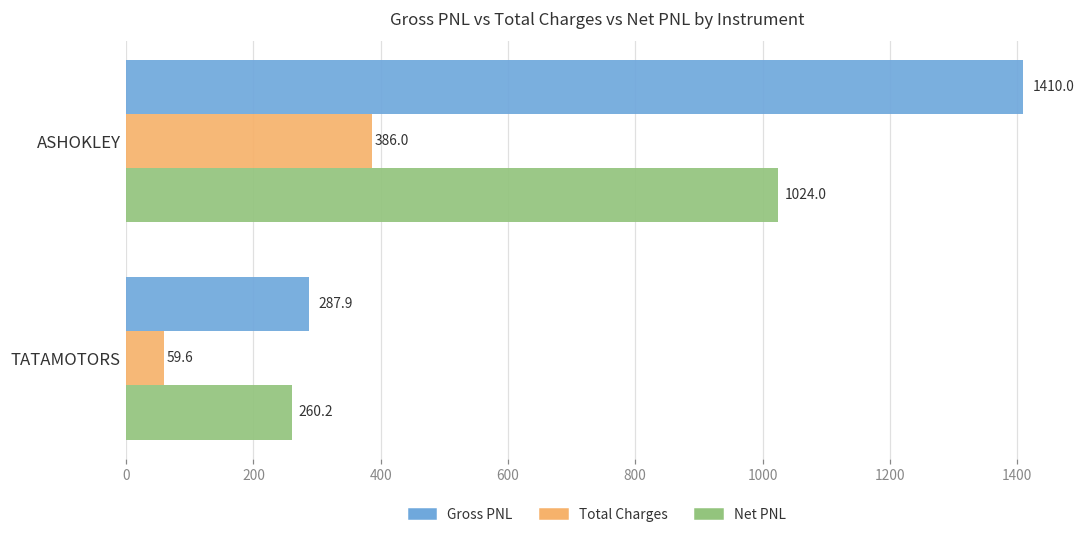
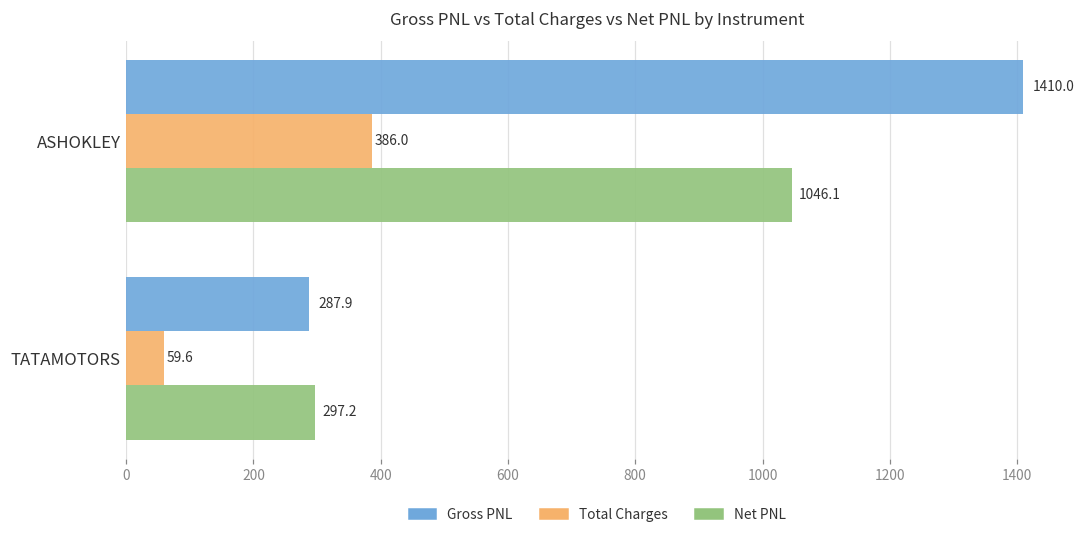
Net PNL, ASHOKLEY: 1024.0 -> 1046.1
Net PNL, TATAMOTORS: 260.2 -> 297.2
